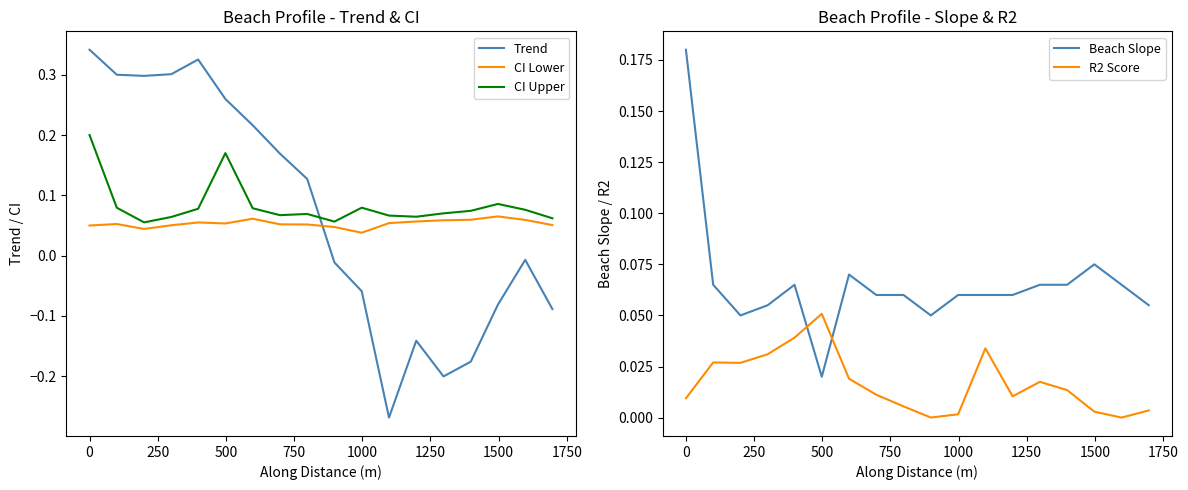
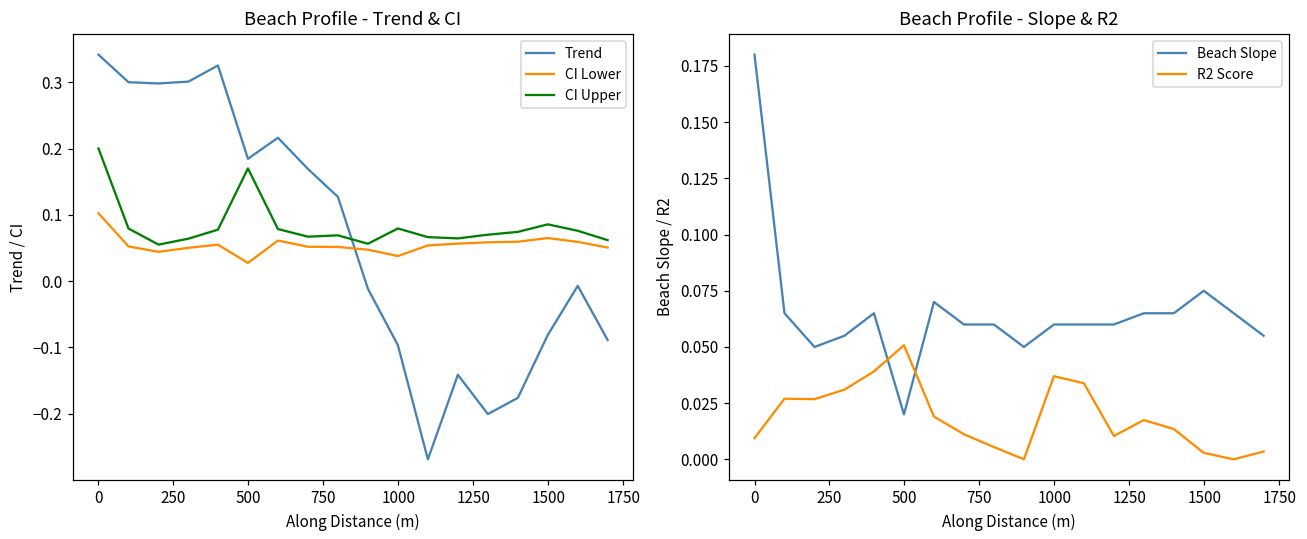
Beach Profile - Trend & CI, CI Lower, 0: 0.05 -> 0.10
Beach Profile - Trend & CI, Trend, 500: 0.26 -> 0.18
Beach Profile - Trend & CI, CI Lower, 500: 0.05 -> 0.03
Beach Profile - Trend & CI, Trend, 1000: -0.06 -> -0.10
Beach Profile - Slope & R2, R2 Score, 1000: 0.002 -> 0.037
